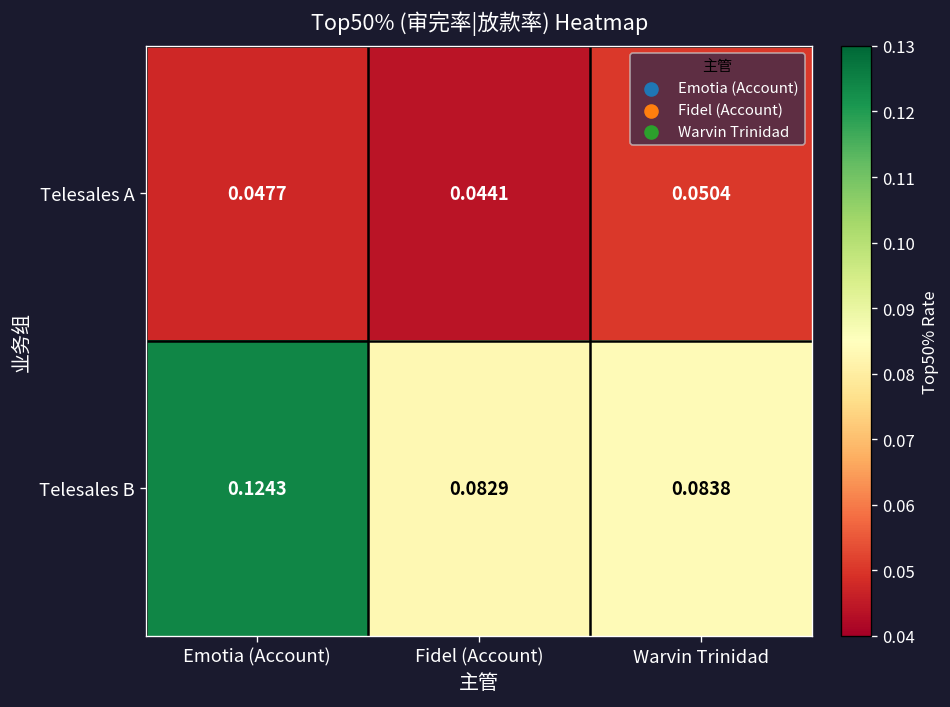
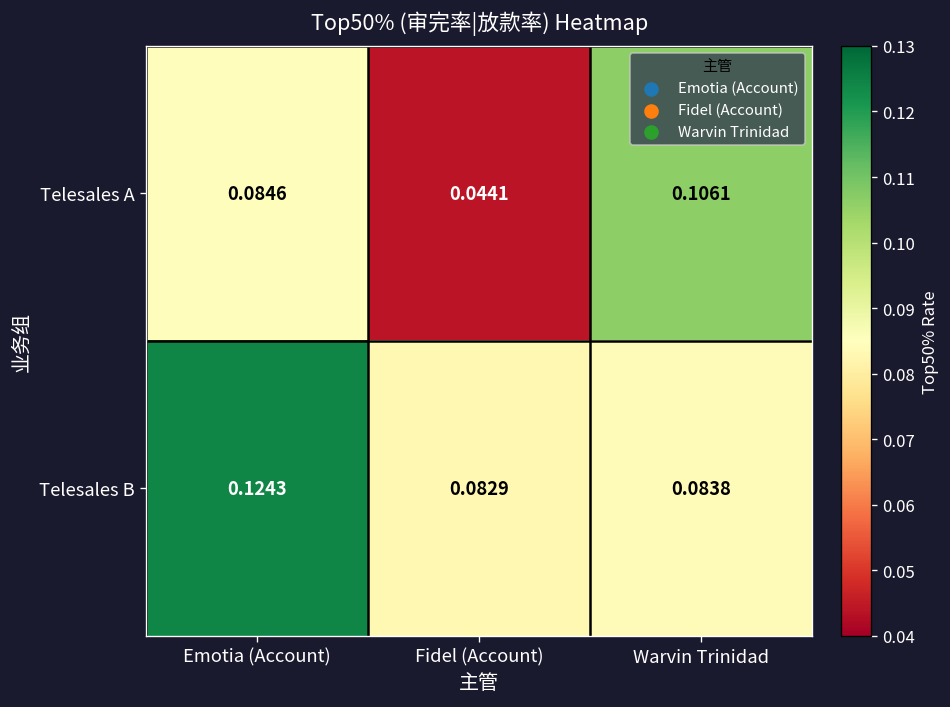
Telesales A, Emotia (Account): 0.0477 -> 0.0846
Telesales A, Warvin Trinidad: 0.0504 -> 0.1061
